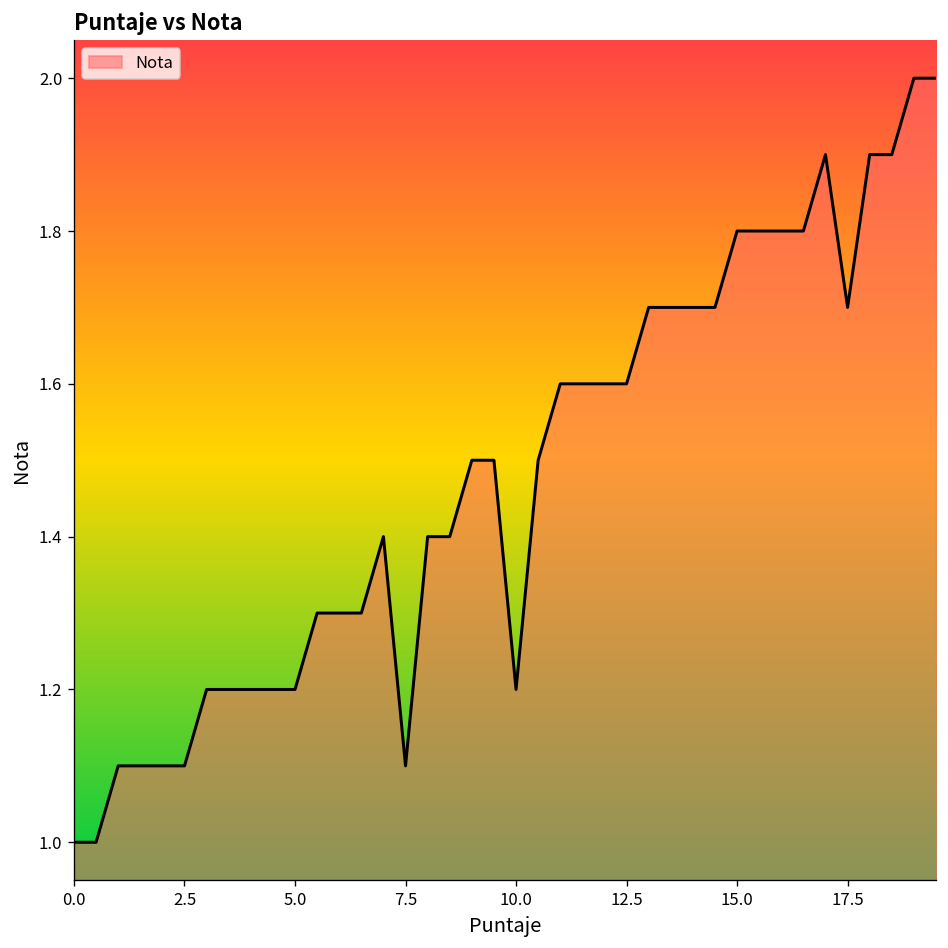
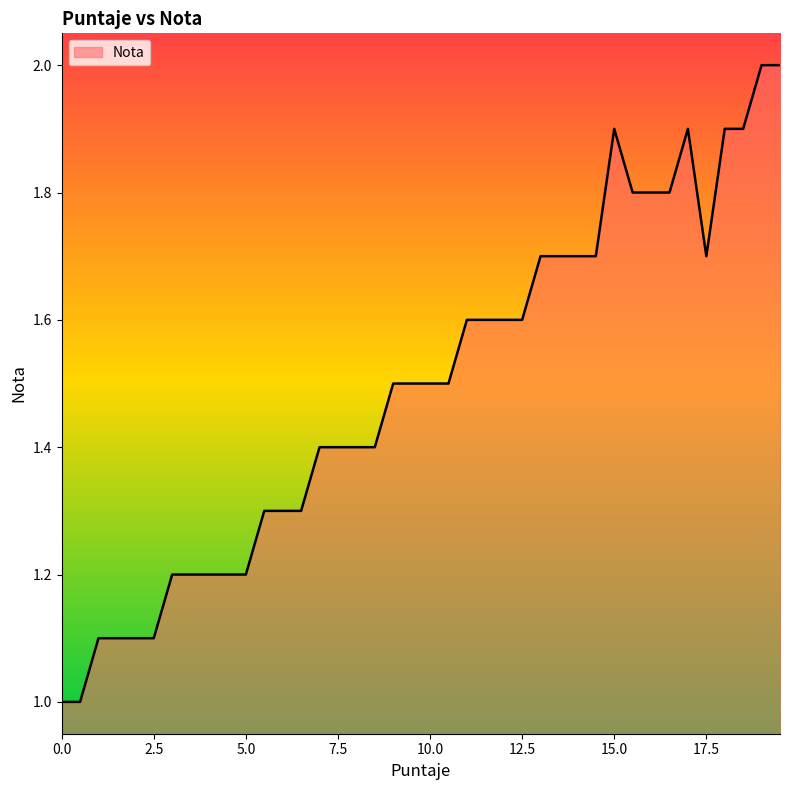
7.5: 1.1 -> 1.4
10.0: 1.2 -> 1.5
15.0: 1.8 -> 1.9
